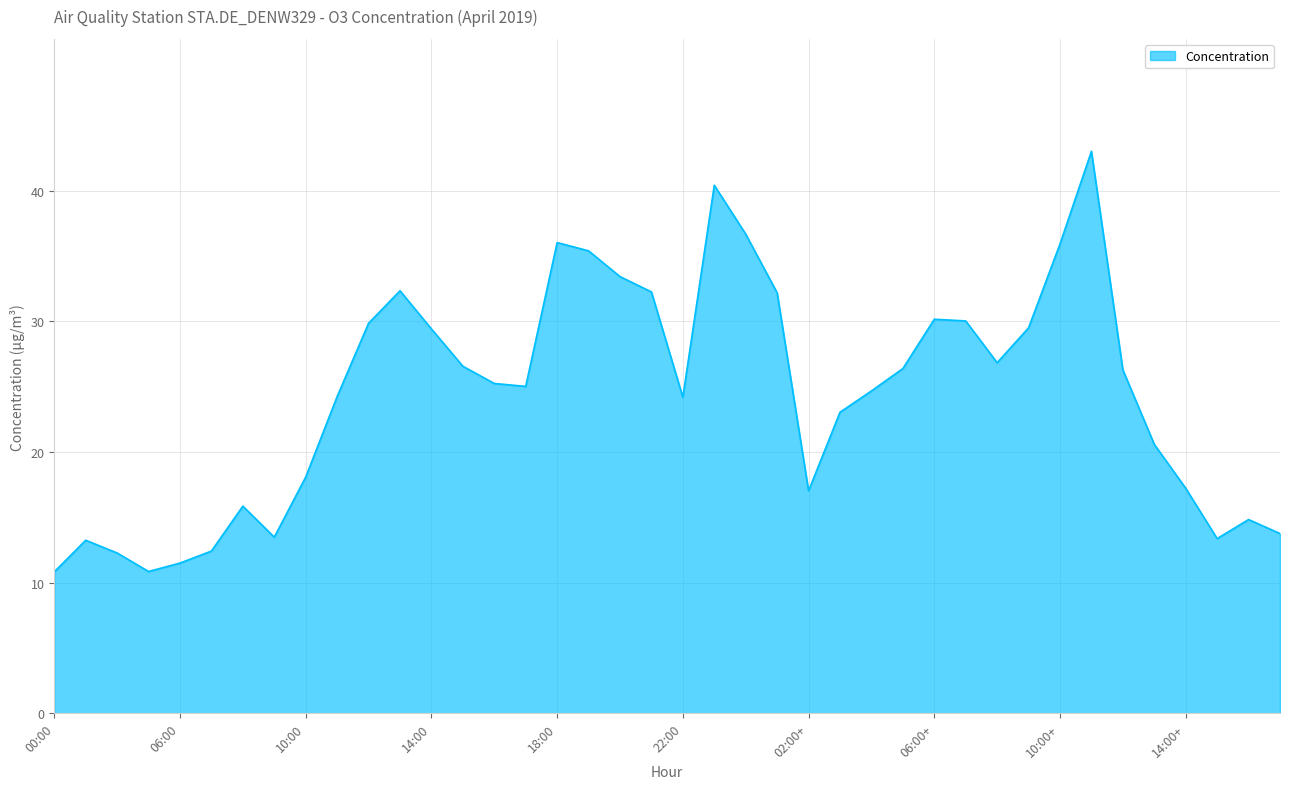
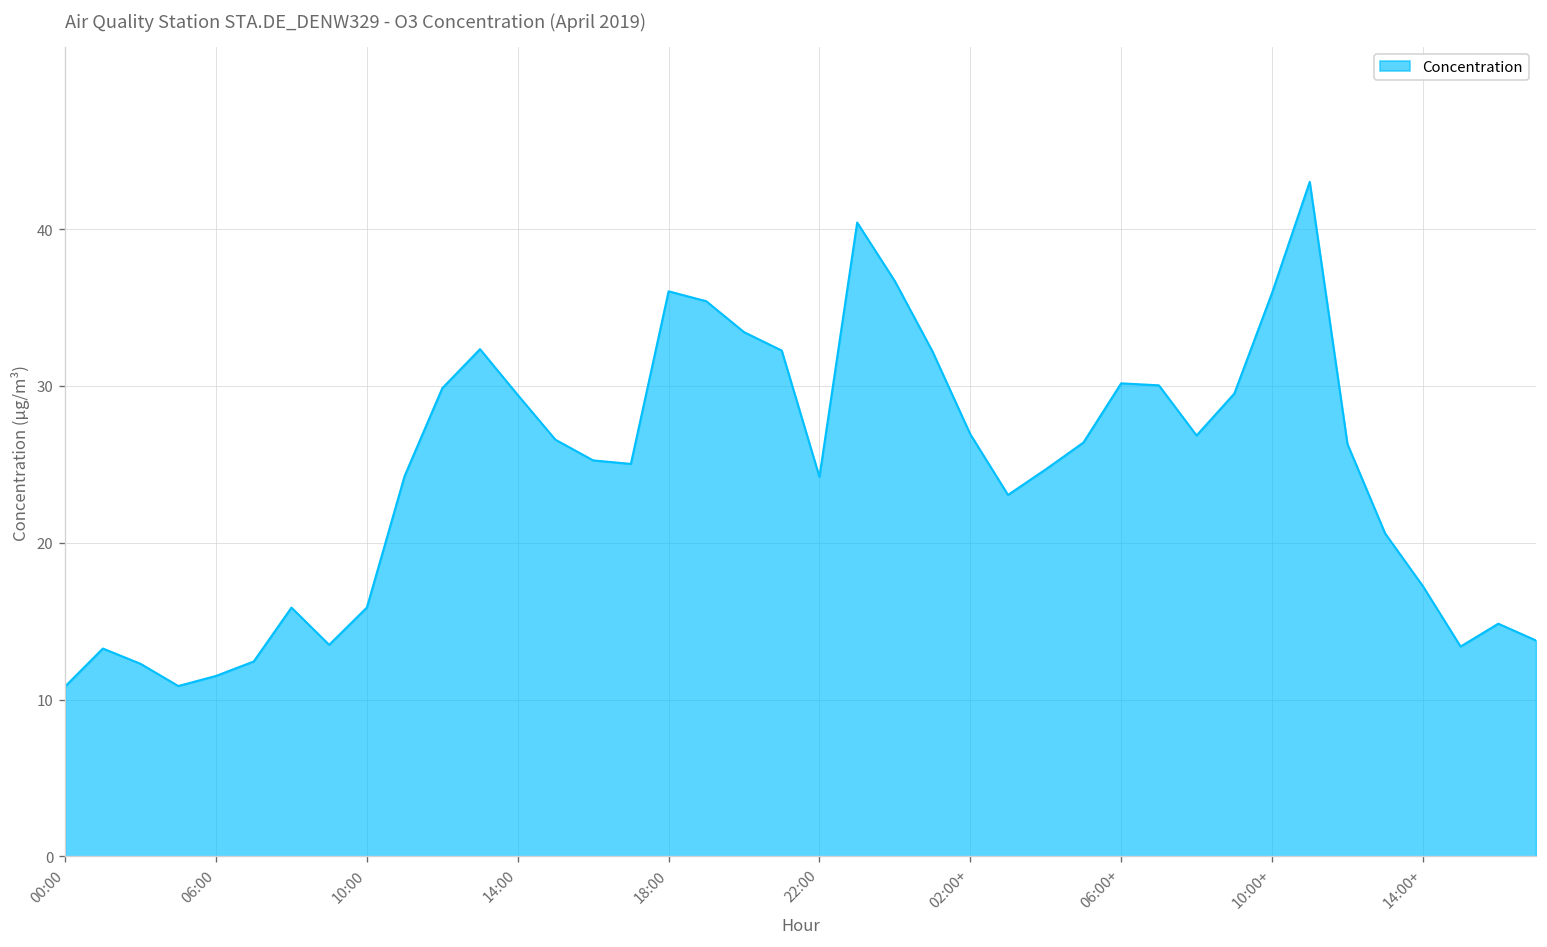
10:00: 18.1 -> 15.9
02:00+: 17.0 -> 26.9
